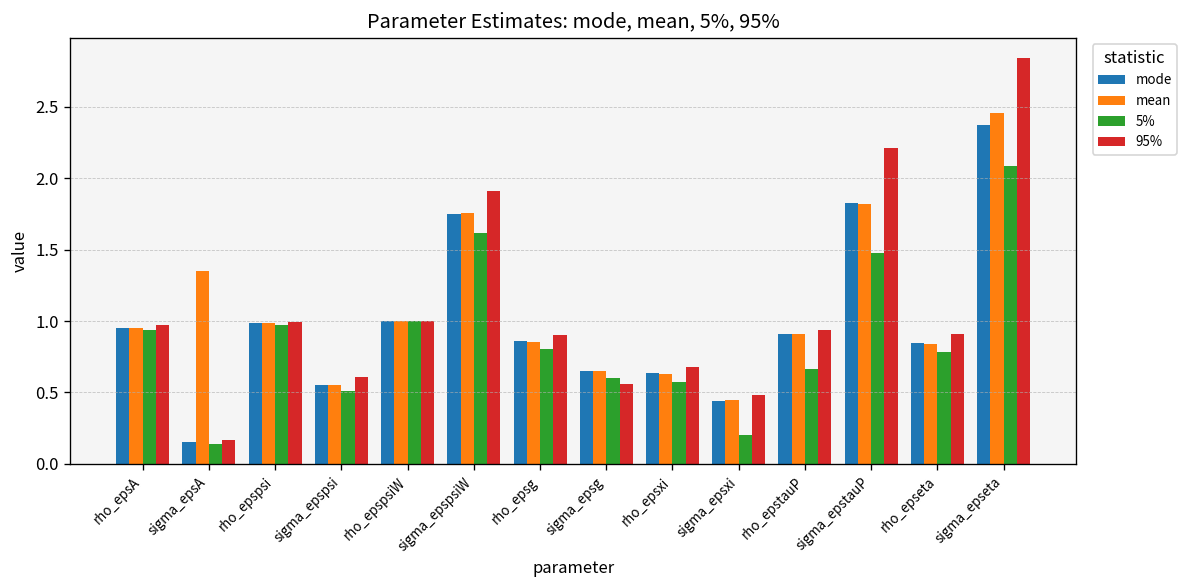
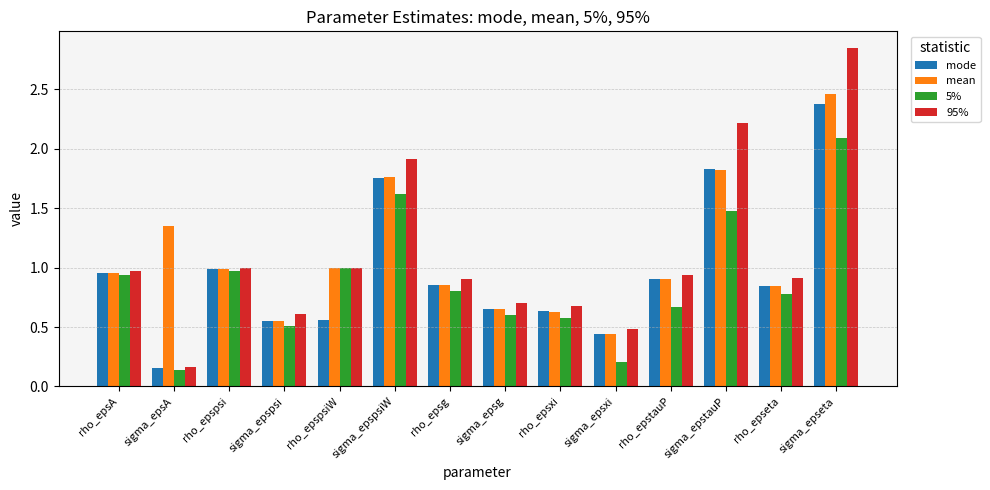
mode, rho_epspsiW: 1.00 -> 0.56
95%, sigma_epsg: 0.56 -> 0.71
